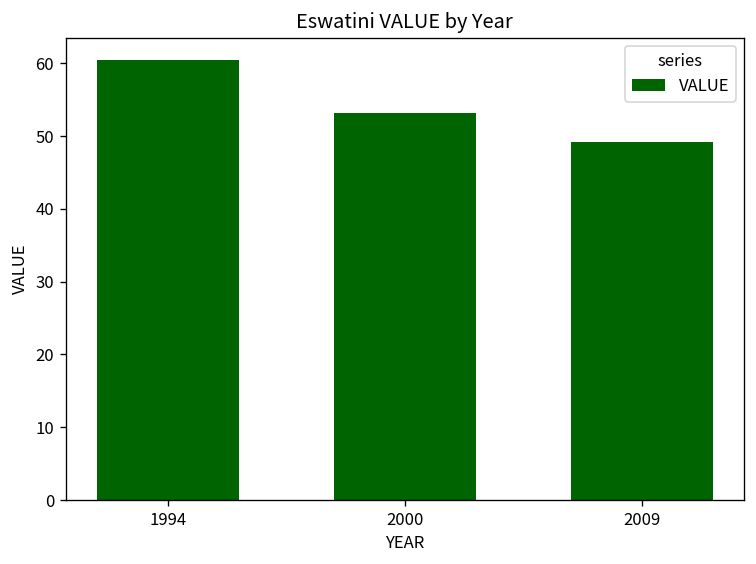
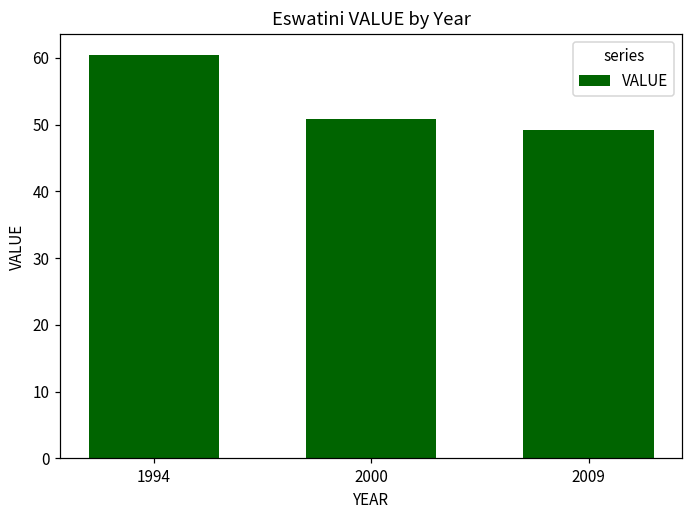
2000: 53 -> 51
